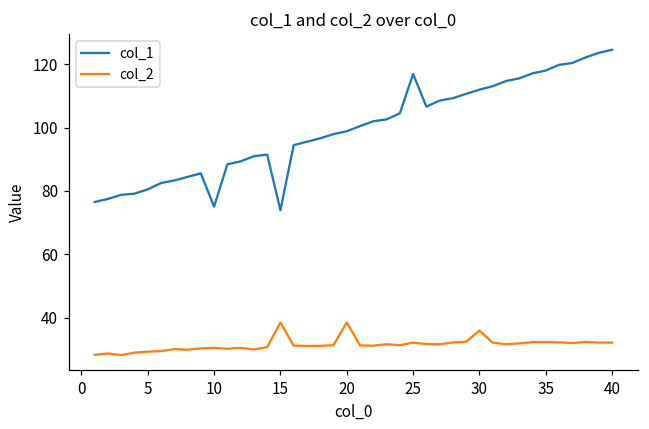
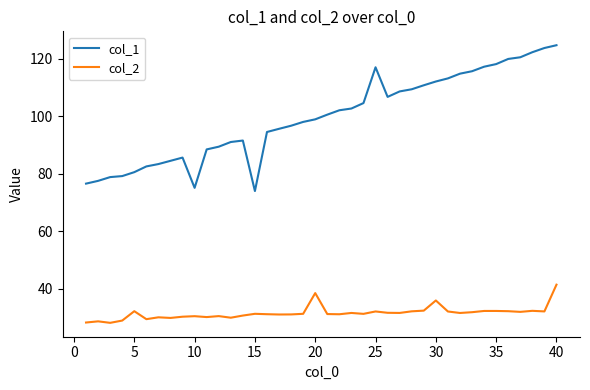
col_2, 5: 29 -> 32
col_2, 15: 38 -> 31
col_2, 40: 32 -> 41
